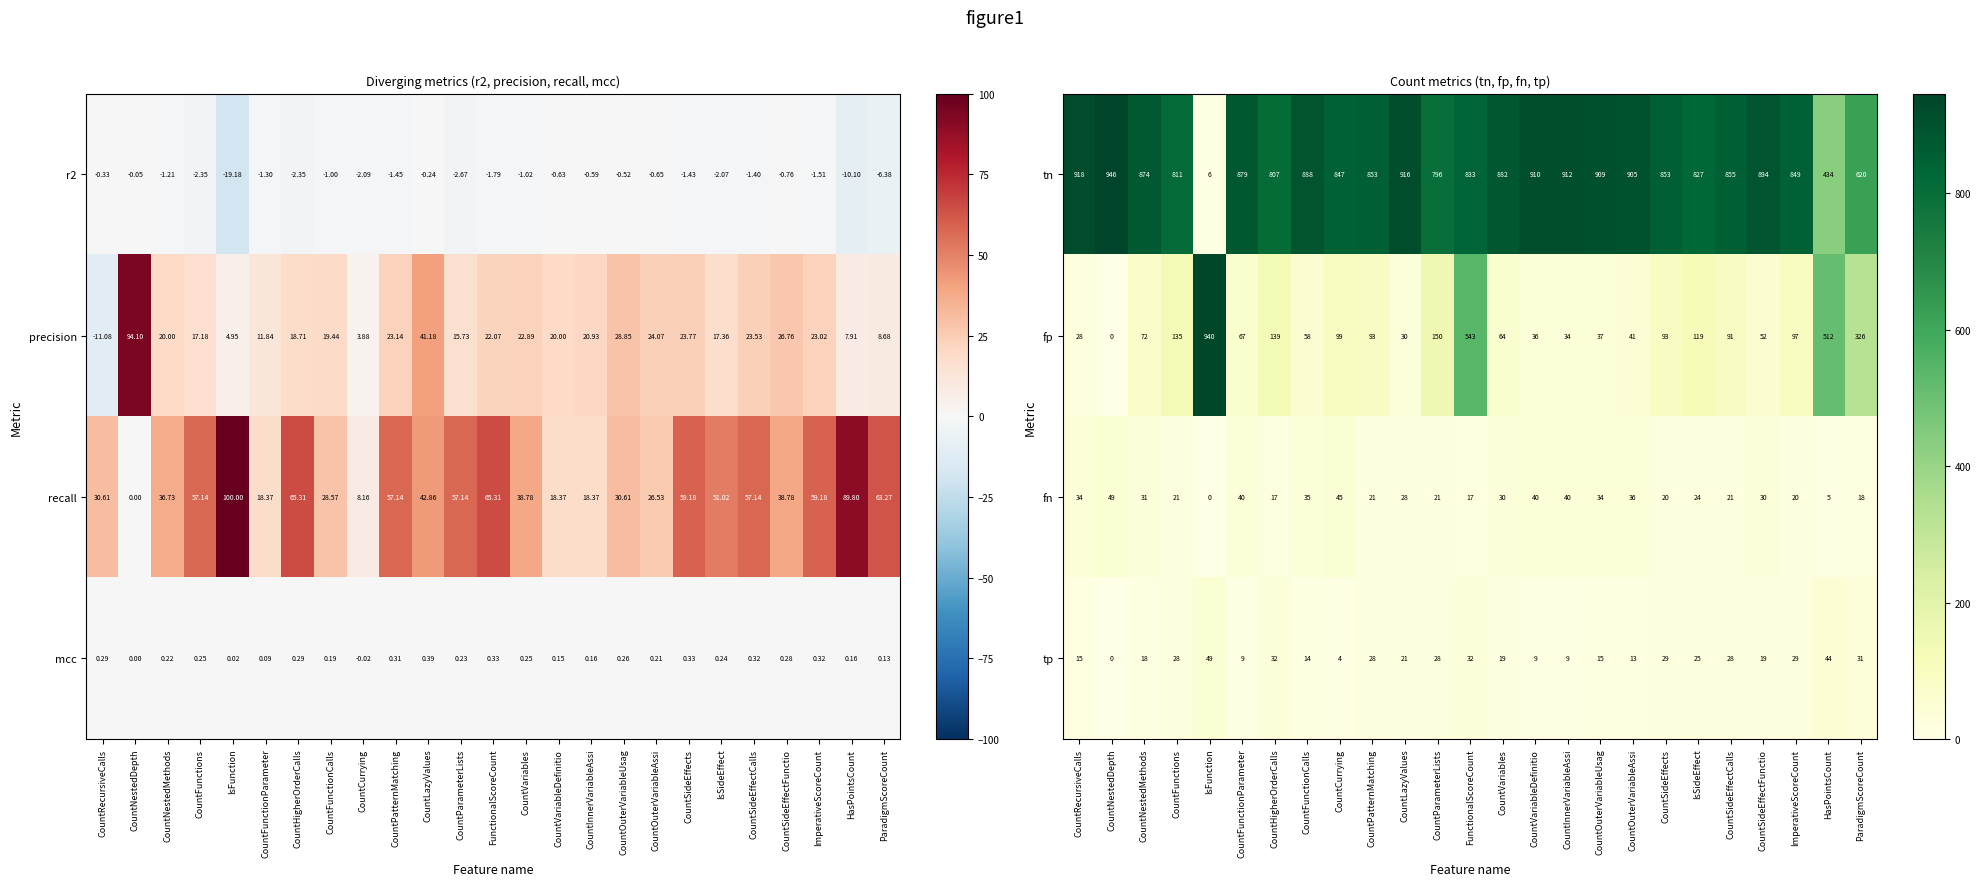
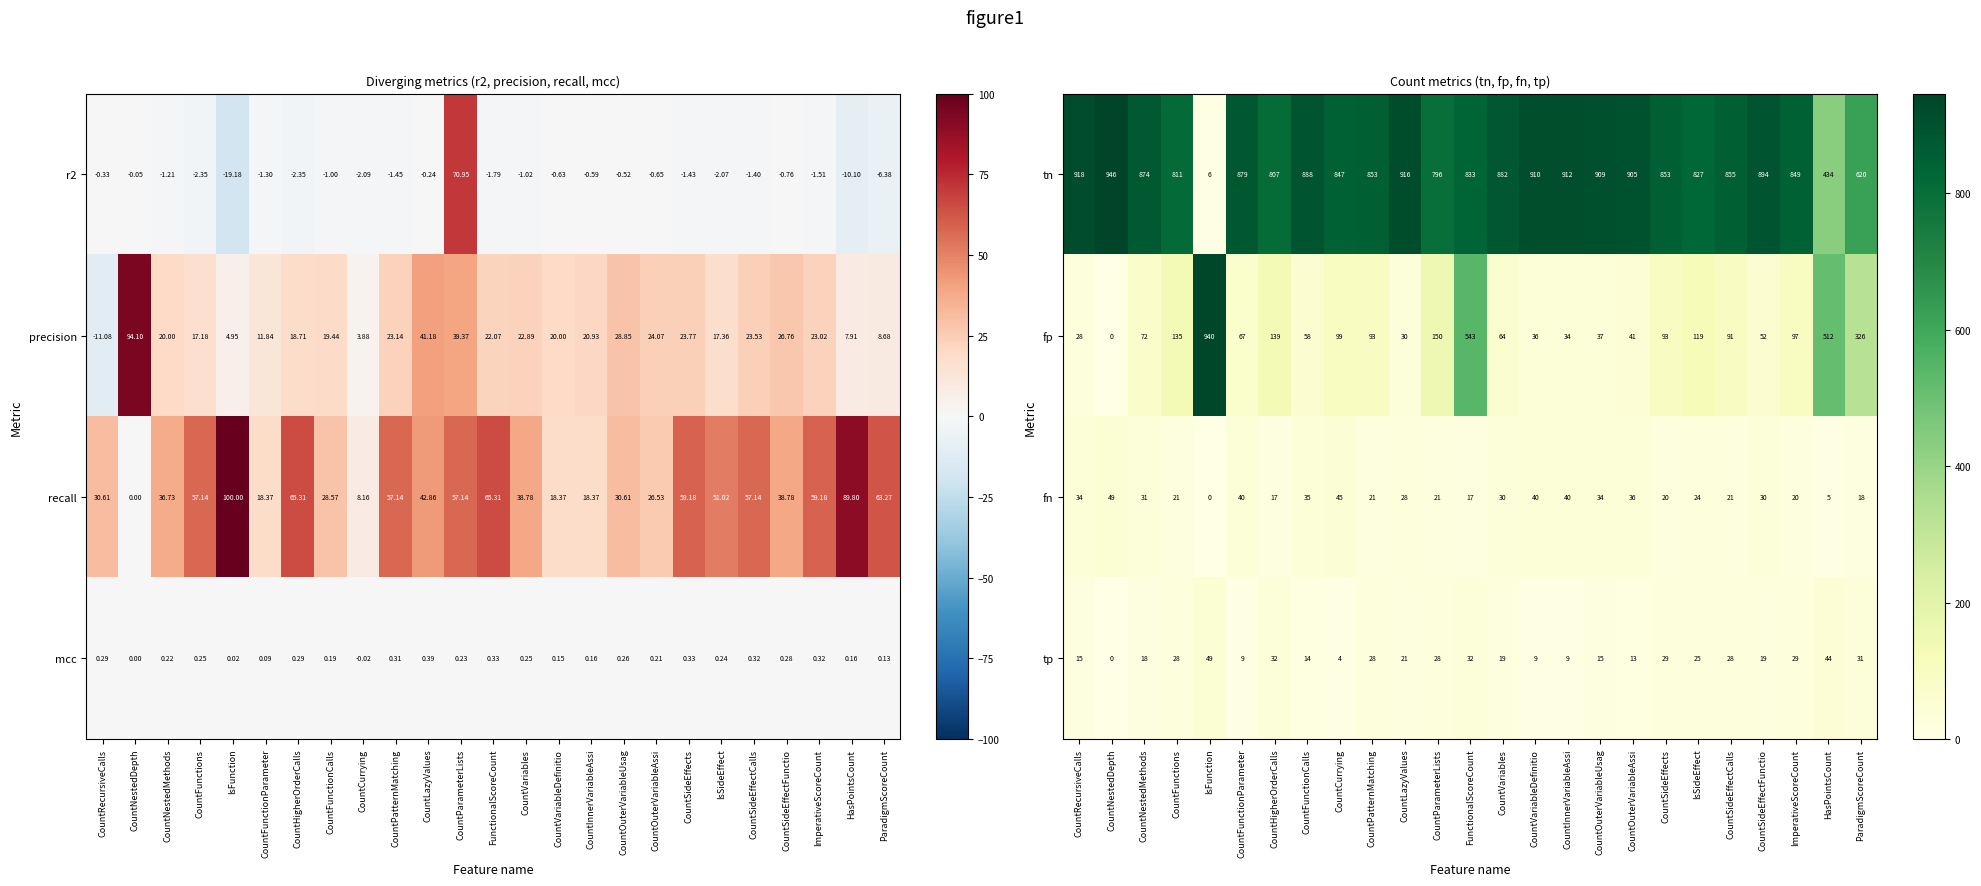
Diverging metrics (r2, precision, recall, mcc), r2, CountParameterLists: -2.67 -> 70.95
Diverging metrics (r2, precision, recall, mcc), precision, CountParameterLists: 15.73 -> 39.37
